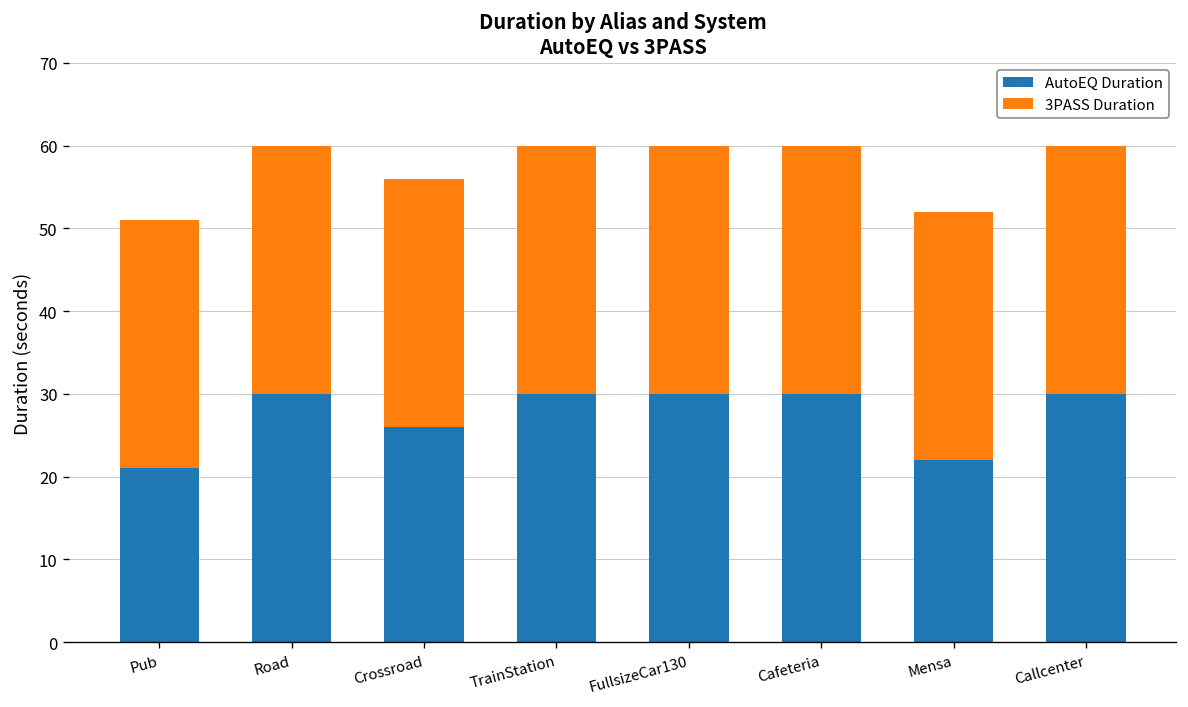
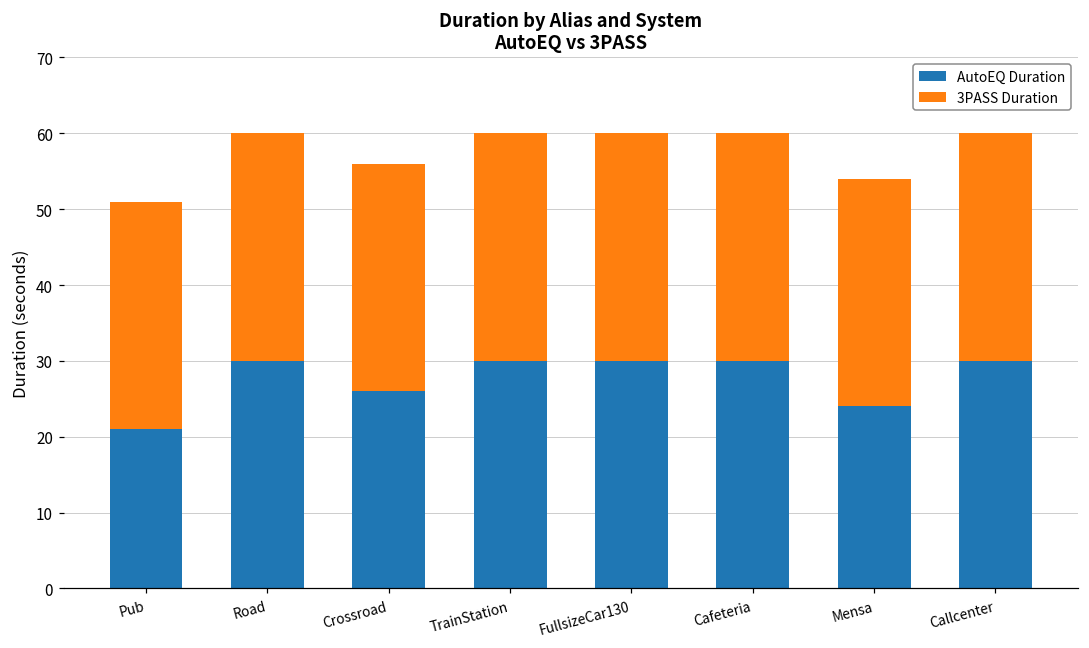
AutoEQ Duration, Mensa: 22 -> 24
